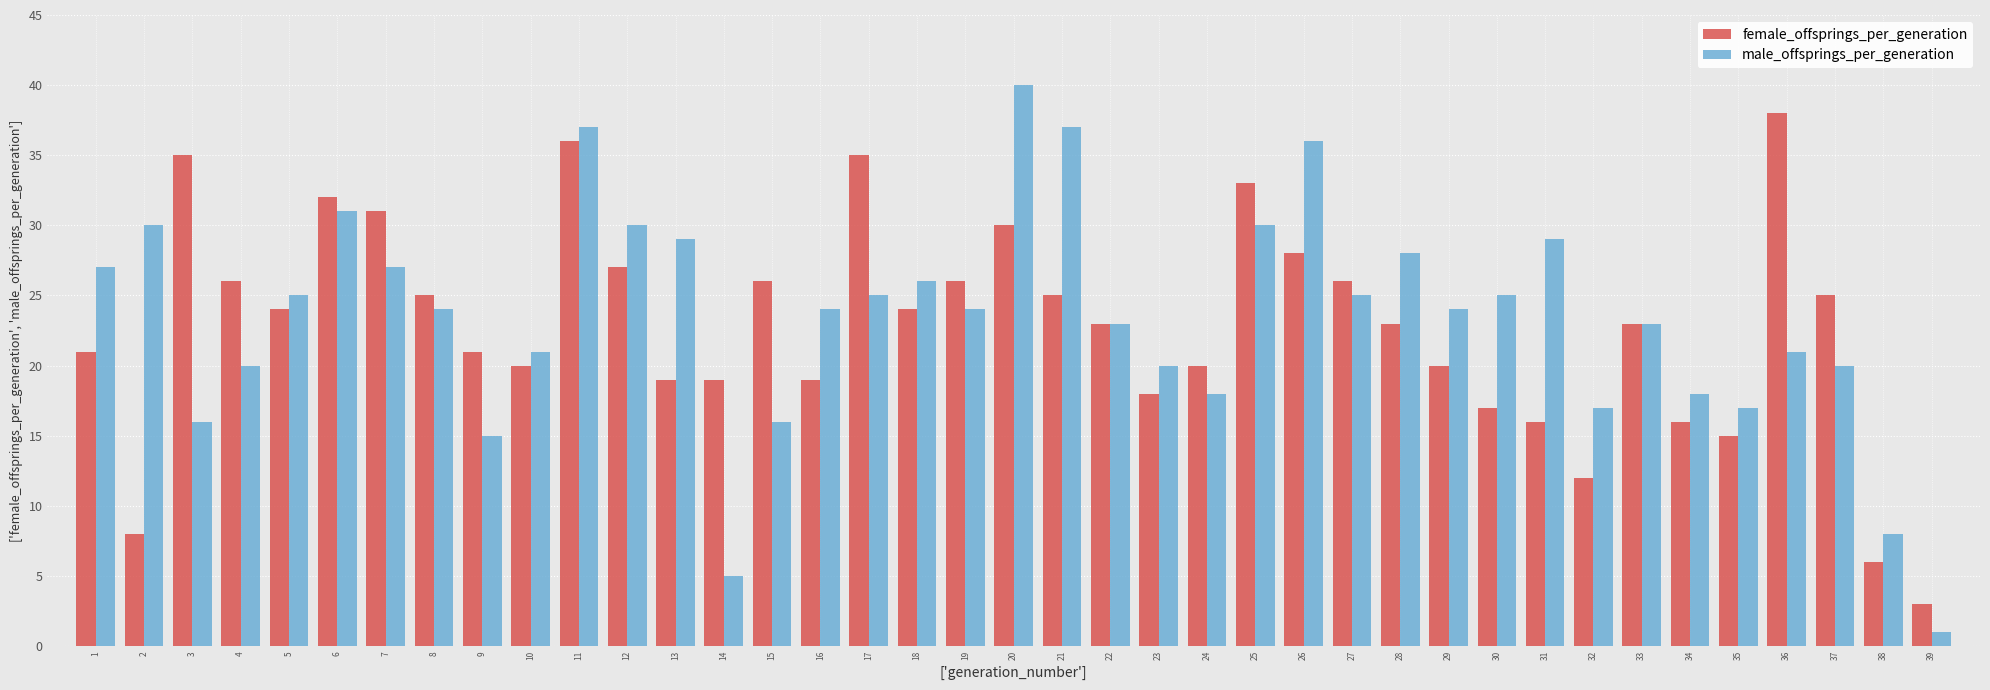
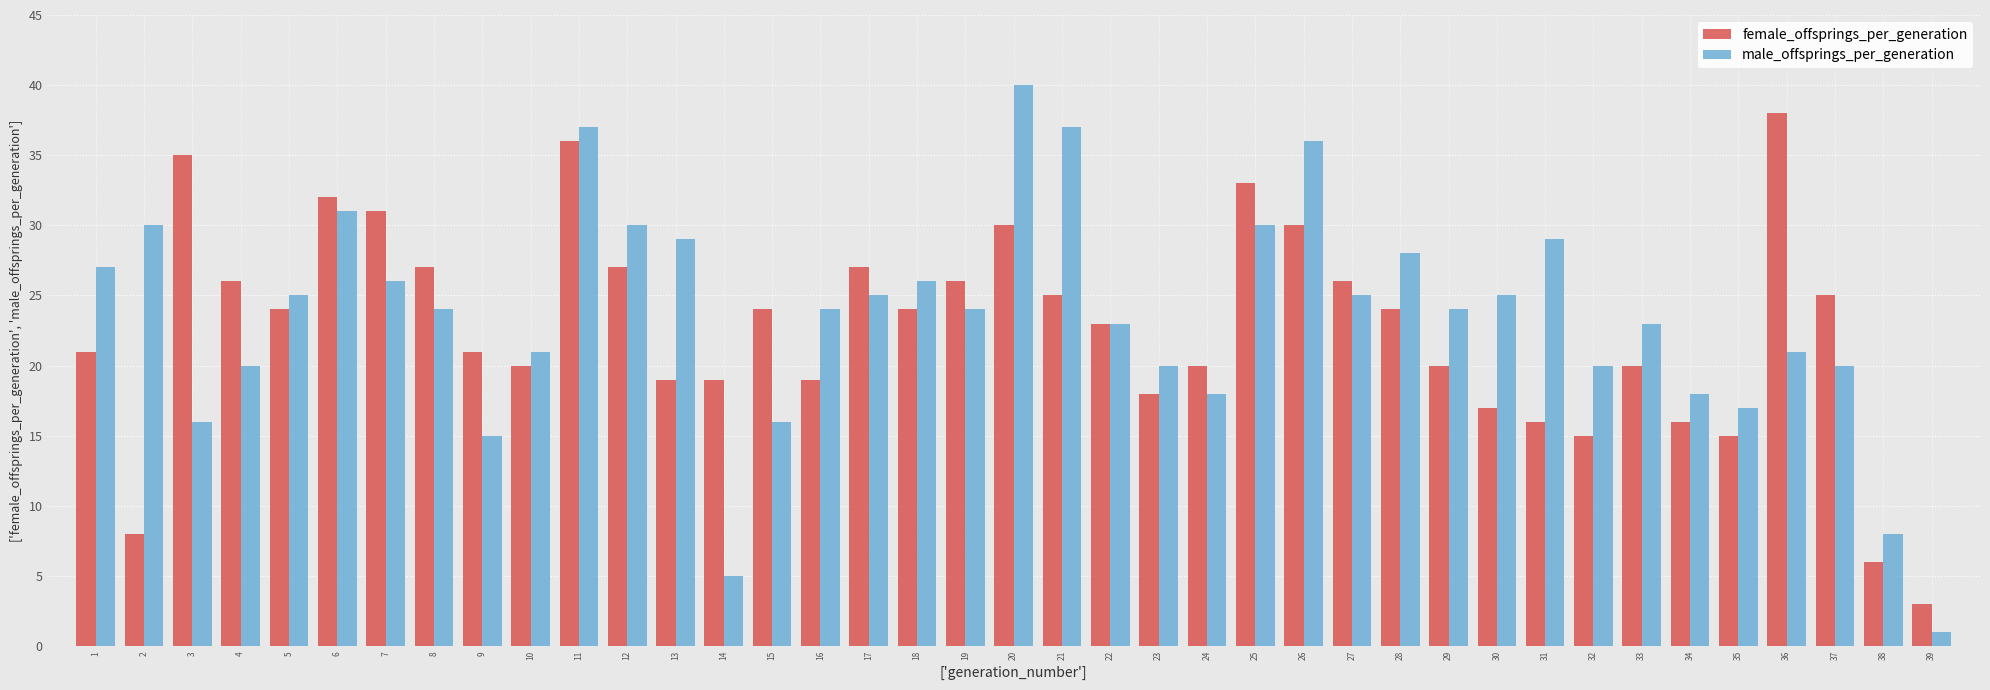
male_offsprings_per_generation, 7: 27 -> 26
female_offsprings_per_generation, 8: 25 -> 27
female_offsprings_per_generation, 15: 26 -> 24
female_offsprings_per_generation, 17: 35 -> 27
female_offsprings_per_generation, 26: 28 -> 30
female_offsprings_per_generation, 28: 23 -> 24
female_offsprings_per_generation, 32: 12 -> 15
male_offsprings_per_generation, 32: 17 -> 20
female_offsprings_per_generation, 33: 23 -> 20
